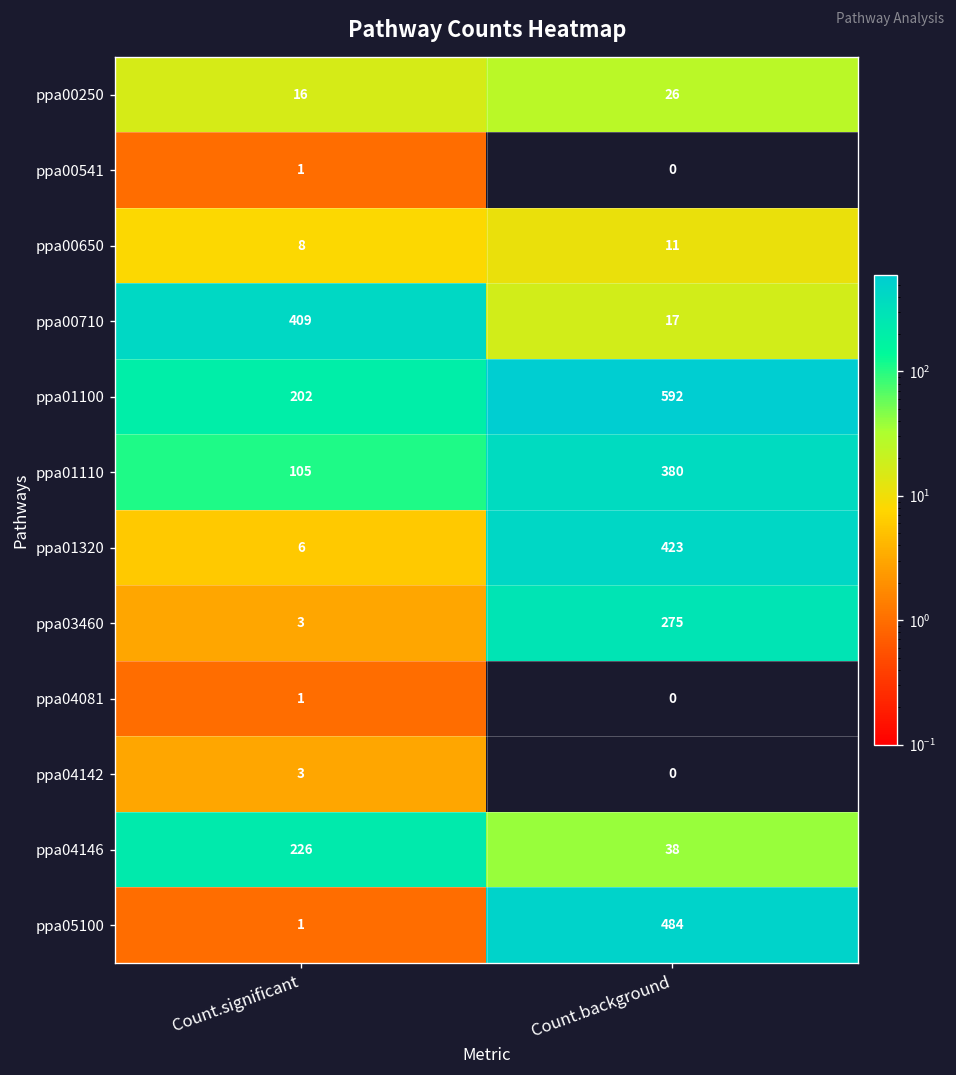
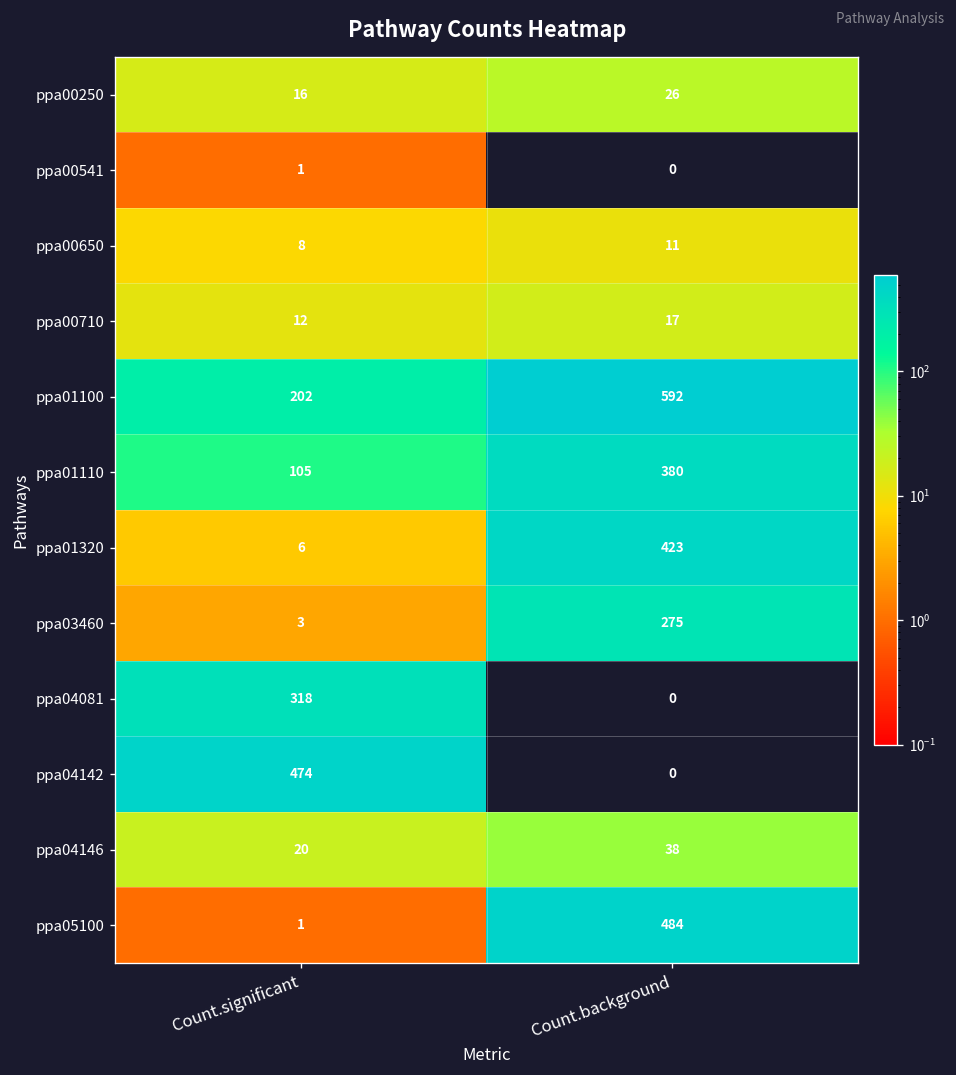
ppa00710, Count.significant: 409 -> 12
ppa04081, Count.significant: 1 -> 318
ppa04142, Count.significant: 3 -> 474
ppa04146, Count.significant: 226 -> 20
